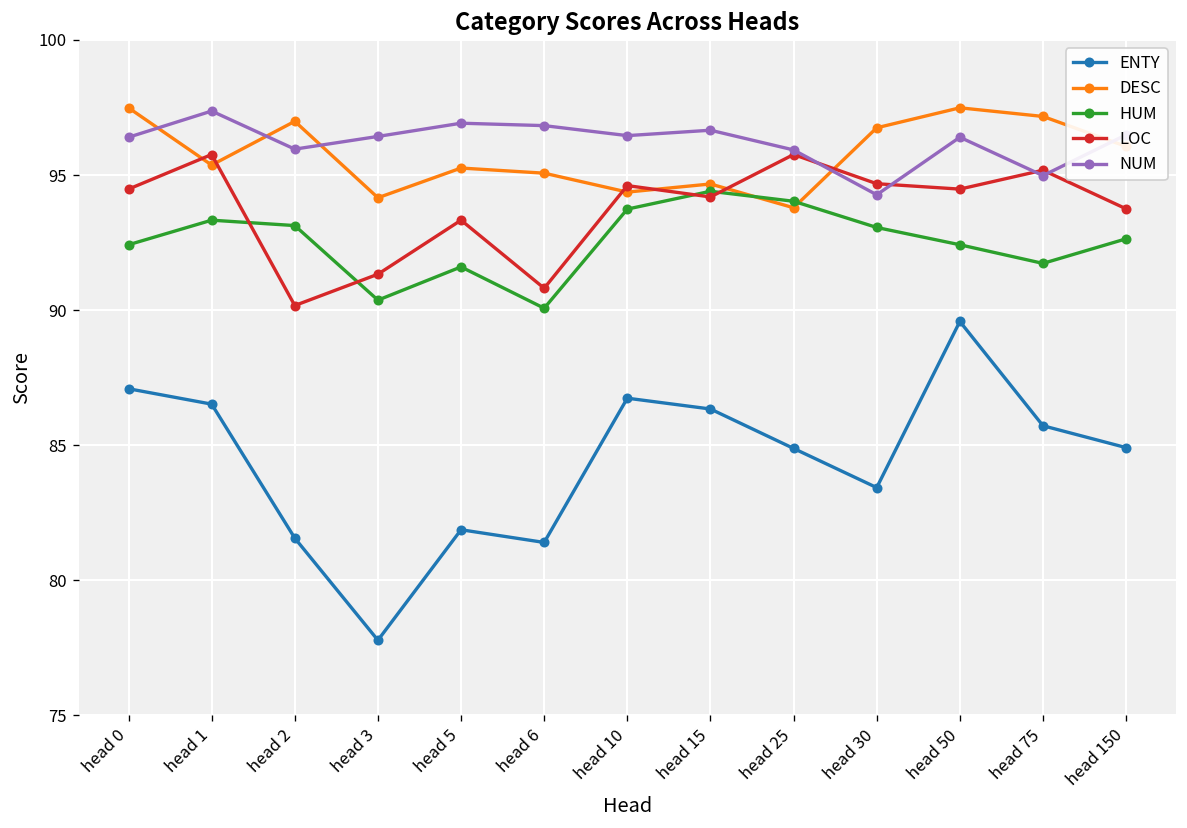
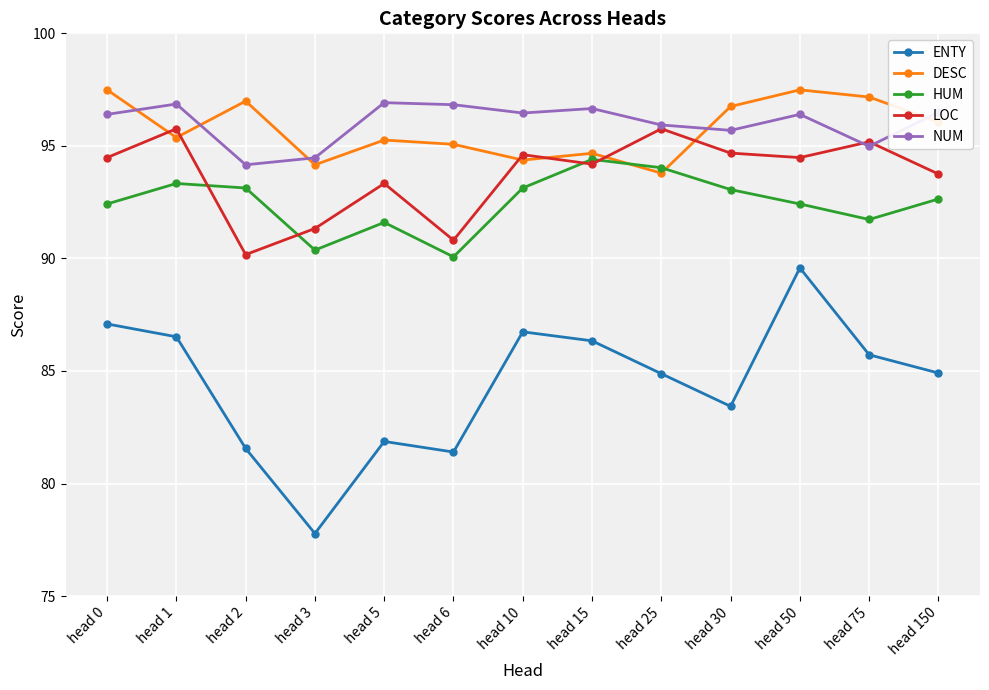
NUM, head 1: 97.4 -> 96.9
NUM, head 2: 96.0 -> 94.2
NUM, head 3: 96.4 -> 94.5
HUM, head 10: 93.7 -> 93.1
NUM, head 30: 94.3 -> 95.7
